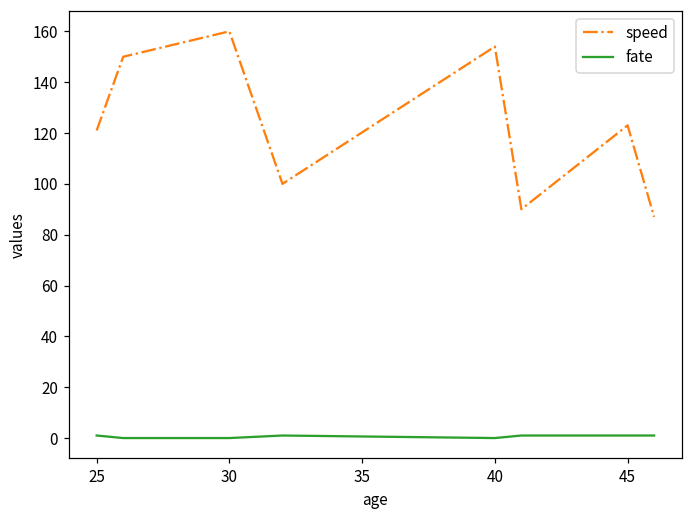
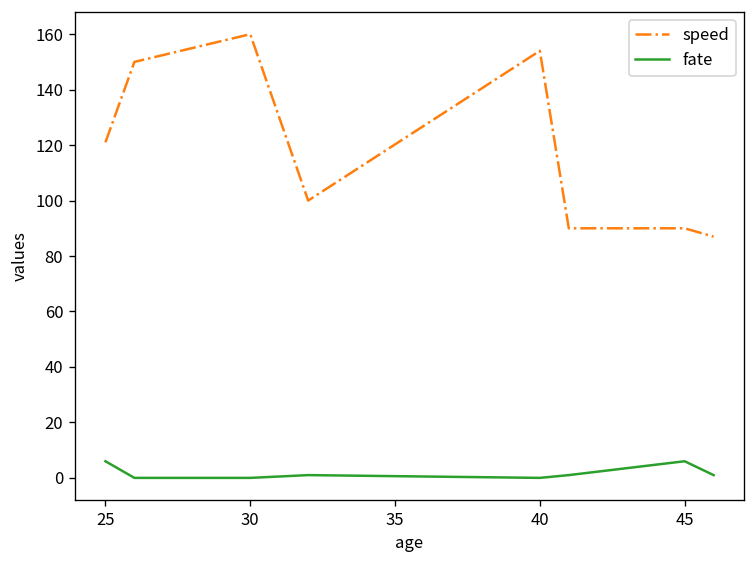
fate, 25: 1 -> 6
speed, 45: 123 -> 90
fate, 45: 1 -> 6
